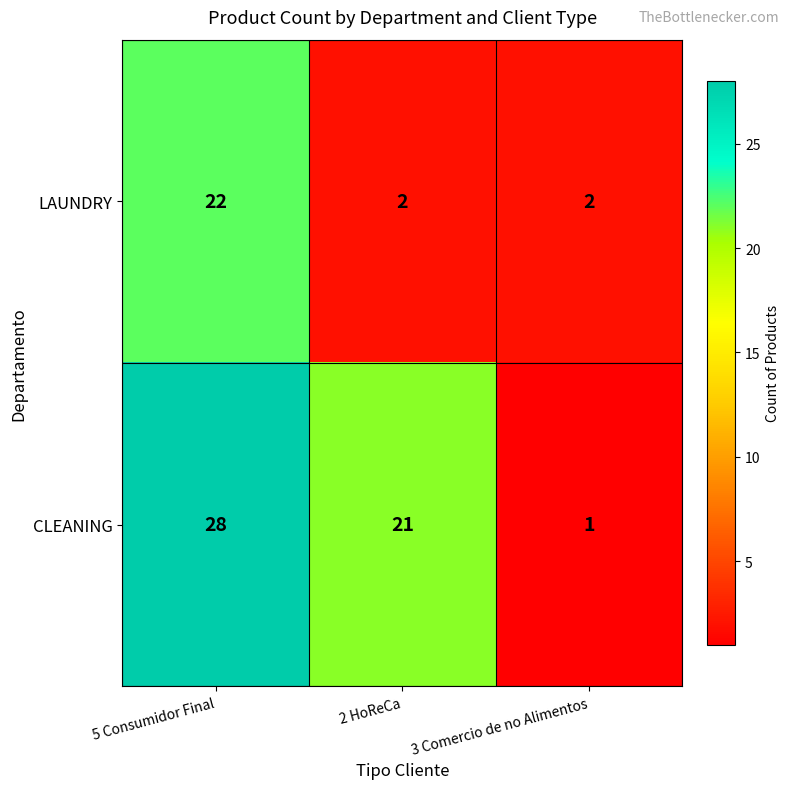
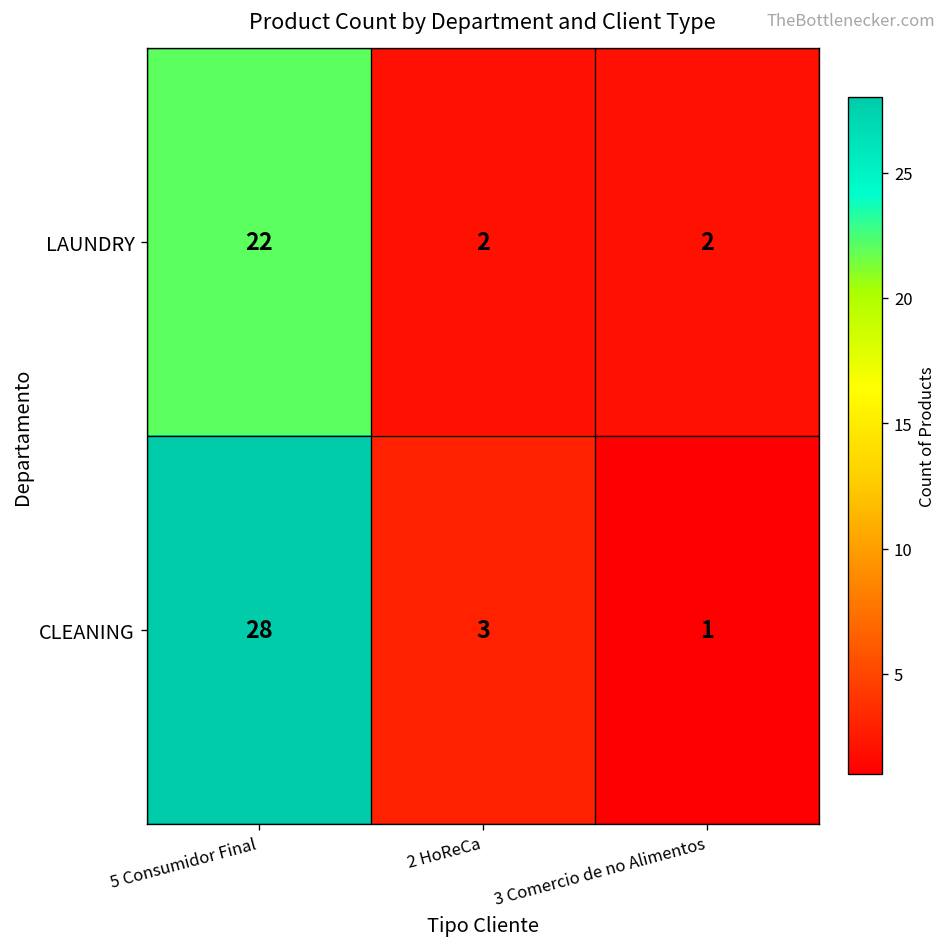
CLEANING, 2 HoReCa: 21 -> 3
